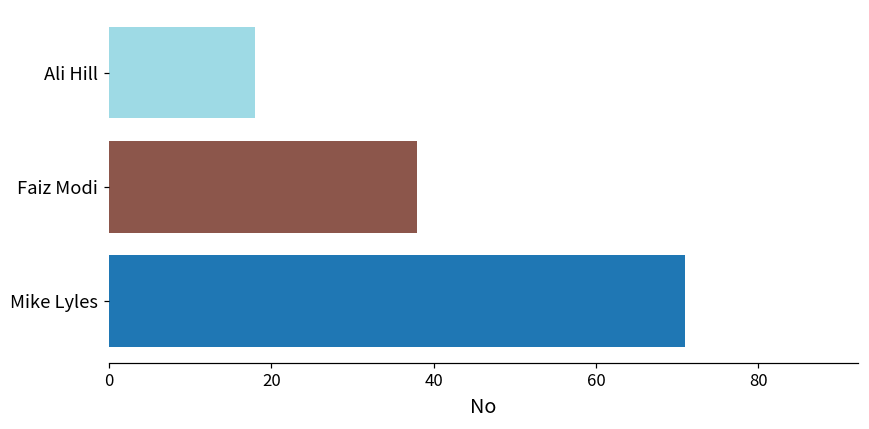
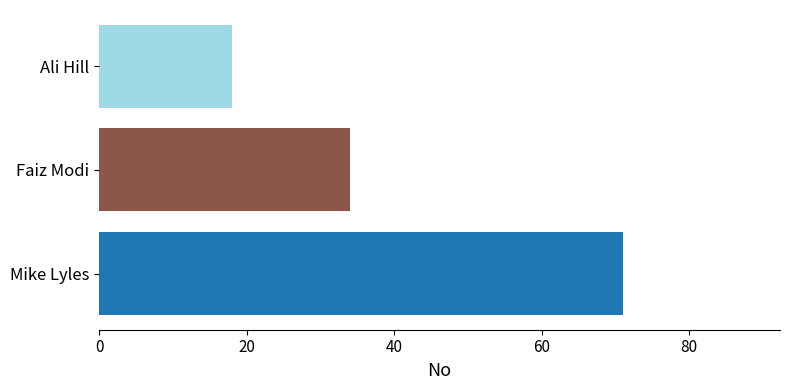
Faiz Modi: 38 -> 34
